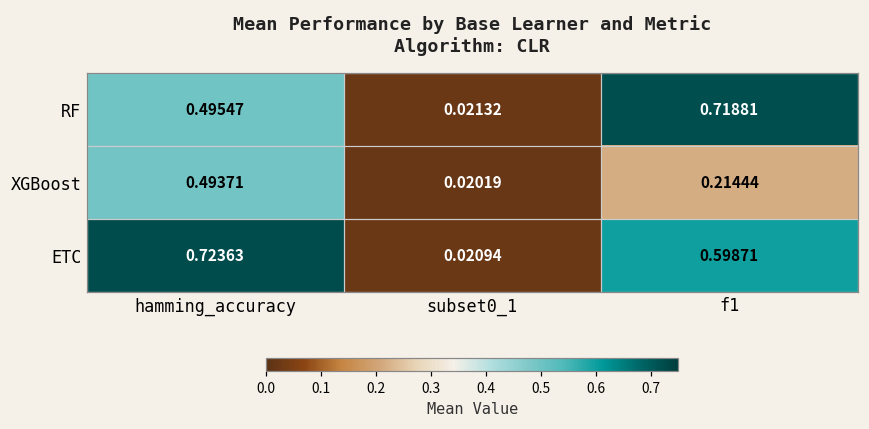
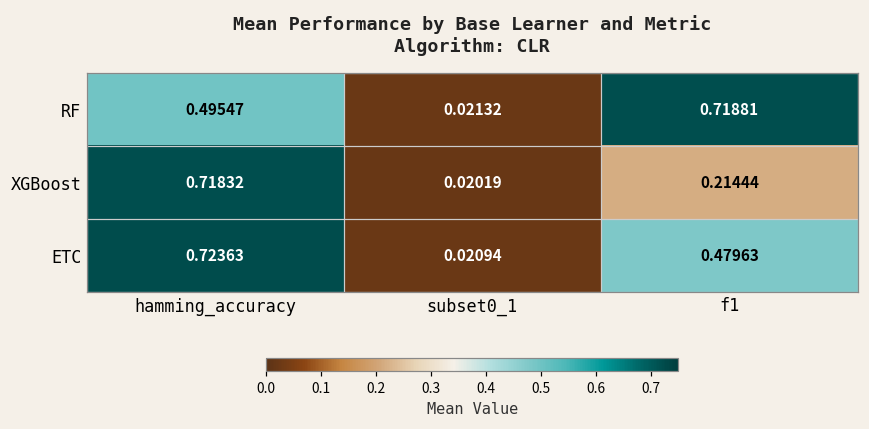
XGBoost, hamming_accuracy: 0.49371 -> 0.71832
ETC, f1: 0.59871 -> 0.47963
